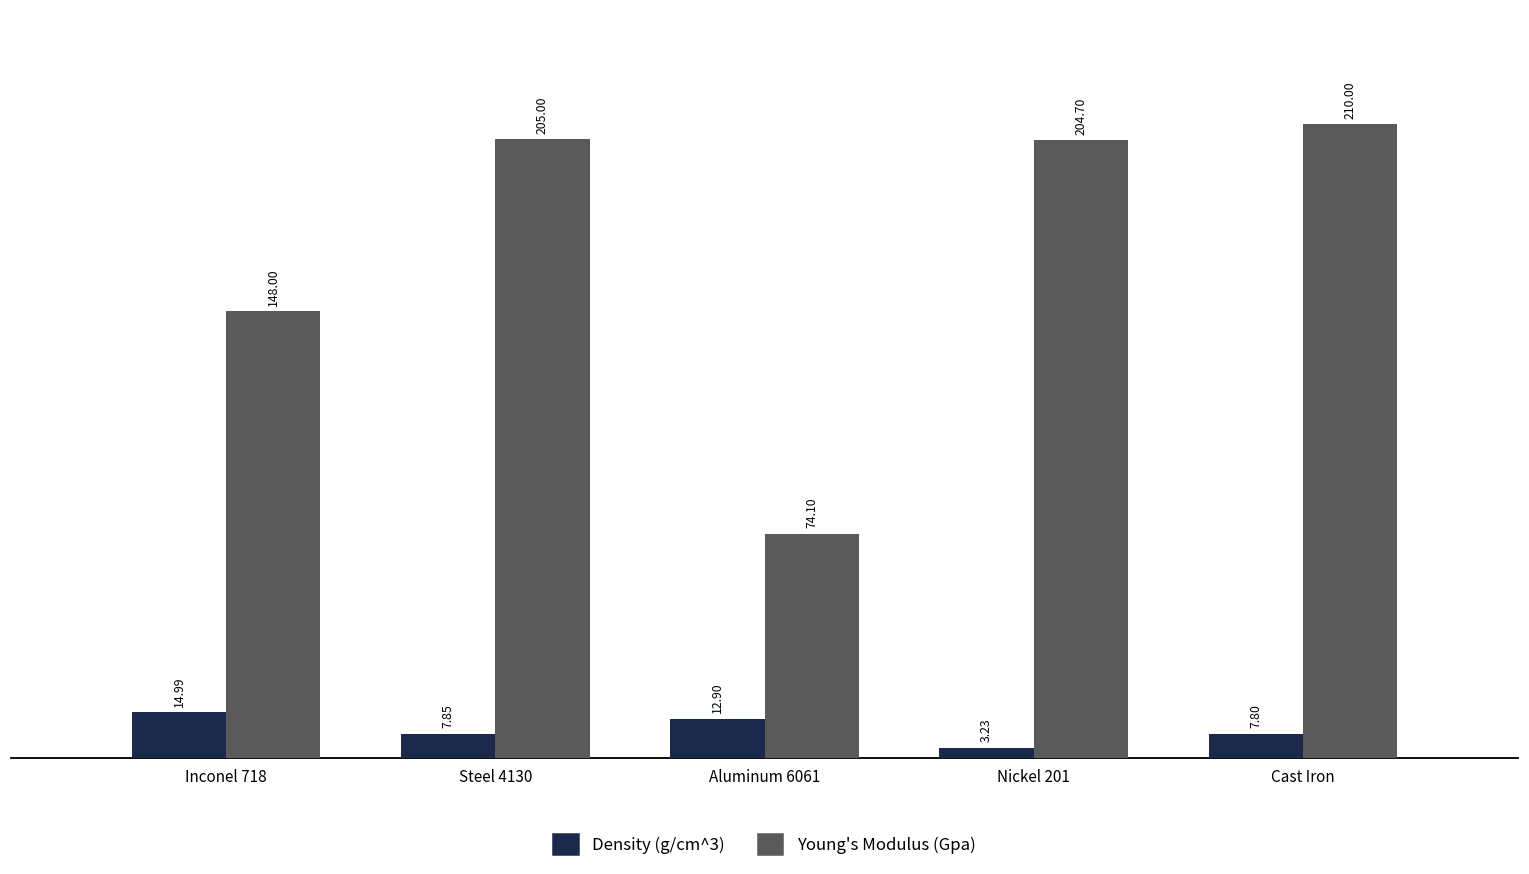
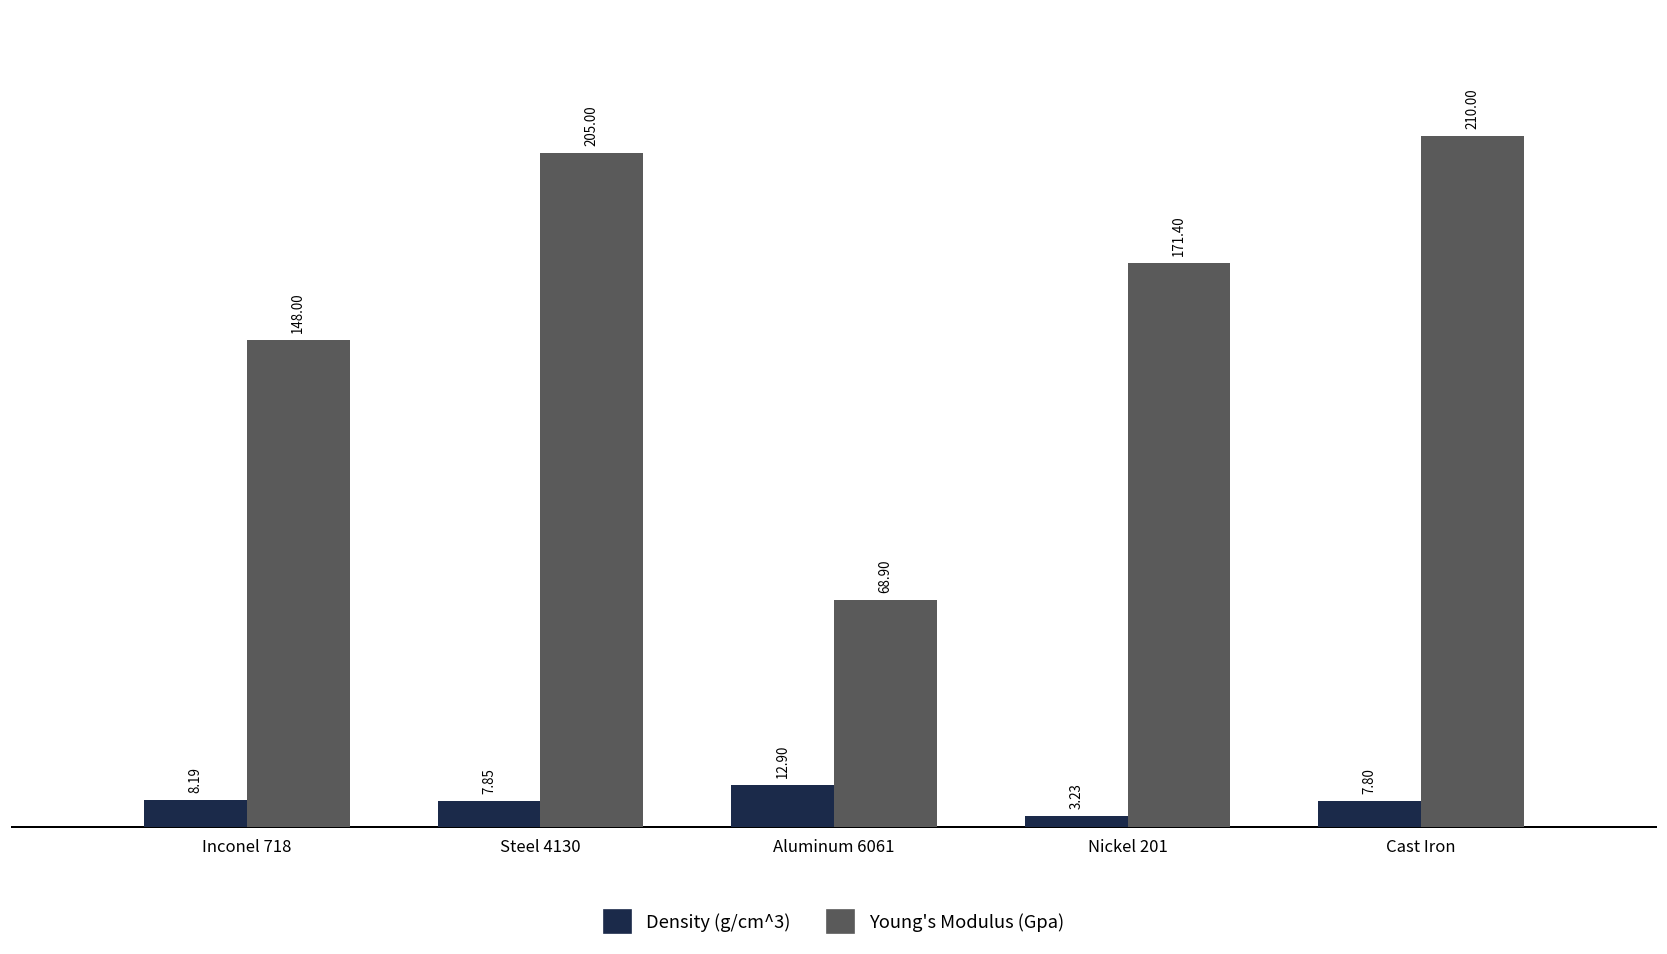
Density (g/cm^3), Inconel 718: 14.99 -> 8.19
Young's Modulus (Gpa), Aluminum 6061: 74.10 -> 68.90
Young's Modulus (Gpa), Nickel 201: 204.70 -> 171.40
